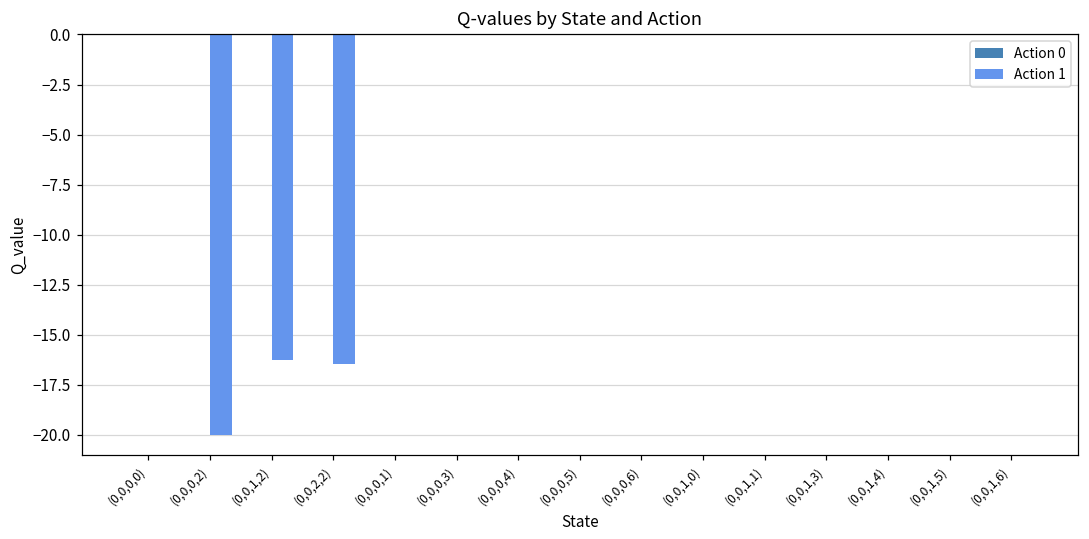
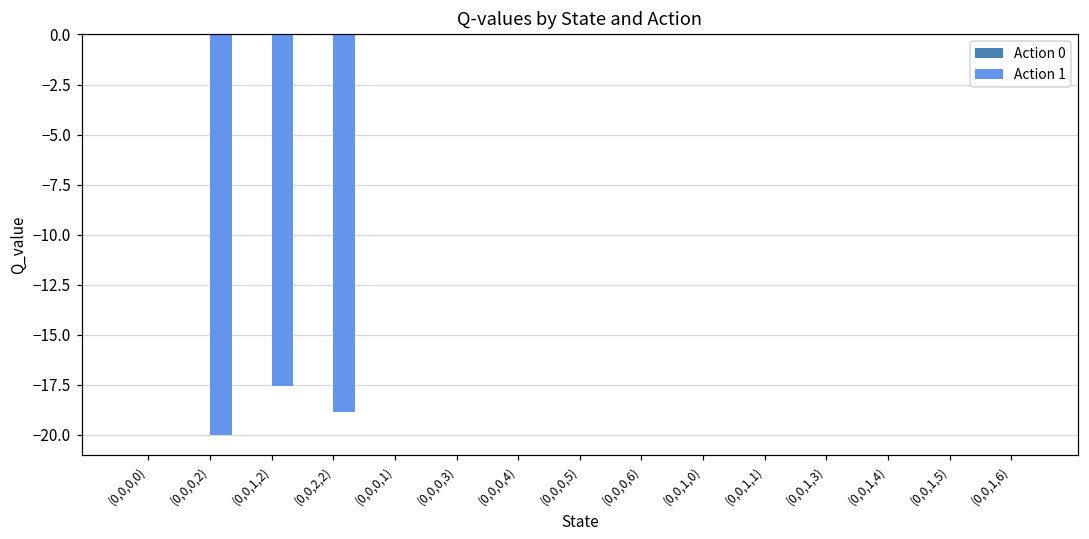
Action 1, (0,0,1,2): -16.3 -> -17.6
Action 1, (0,0,2,2): -16.4 -> -18.8
